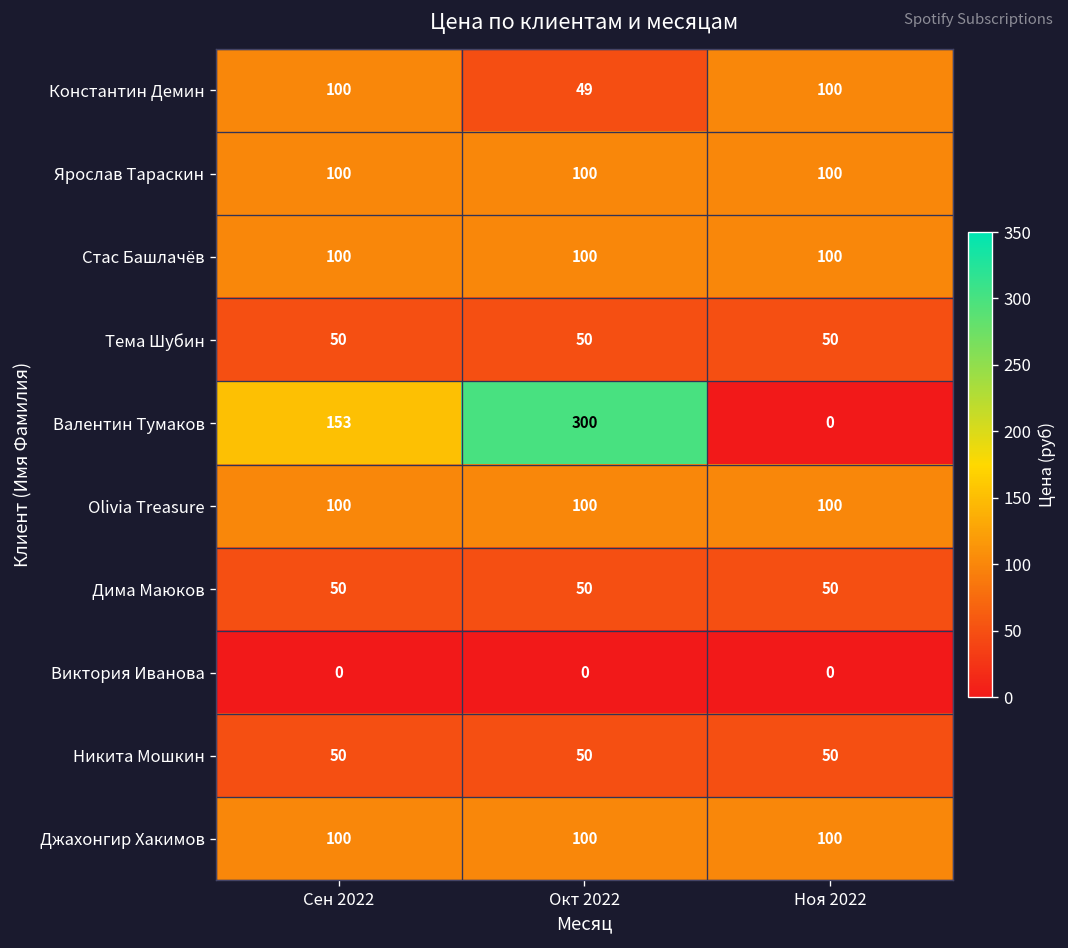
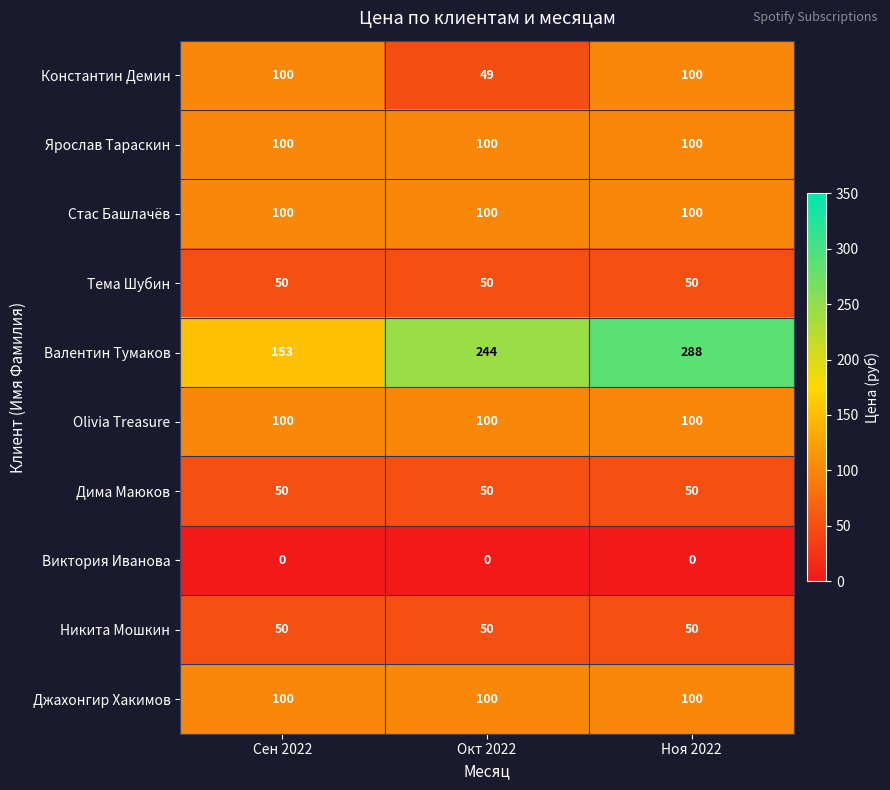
Валентин Тумаков, Окт 2022: 300 -> 244
Валентин Тумаков, Ноя 2022: 0 -> 288
